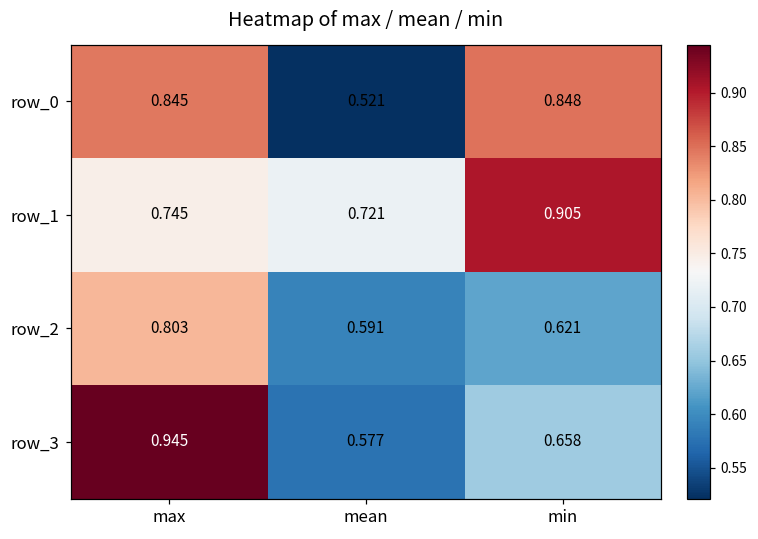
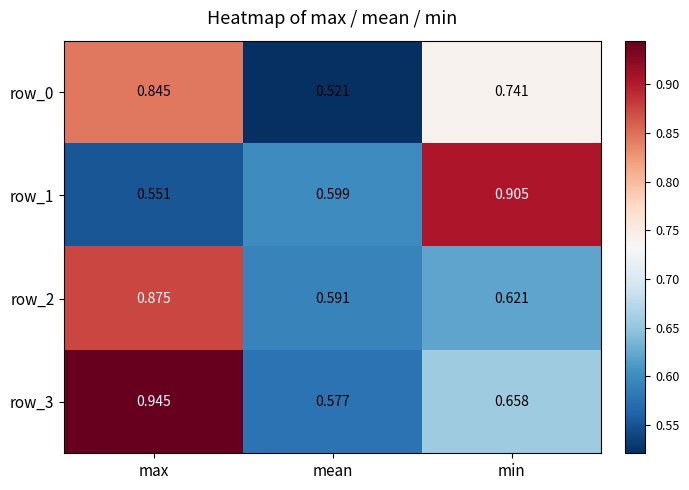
row_0, min: 0.848 -> 0.741
row_1, max: 0.745 -> 0.551
row_1, mean: 0.721 -> 0.599
row_2, max: 0.803 -> 0.875
